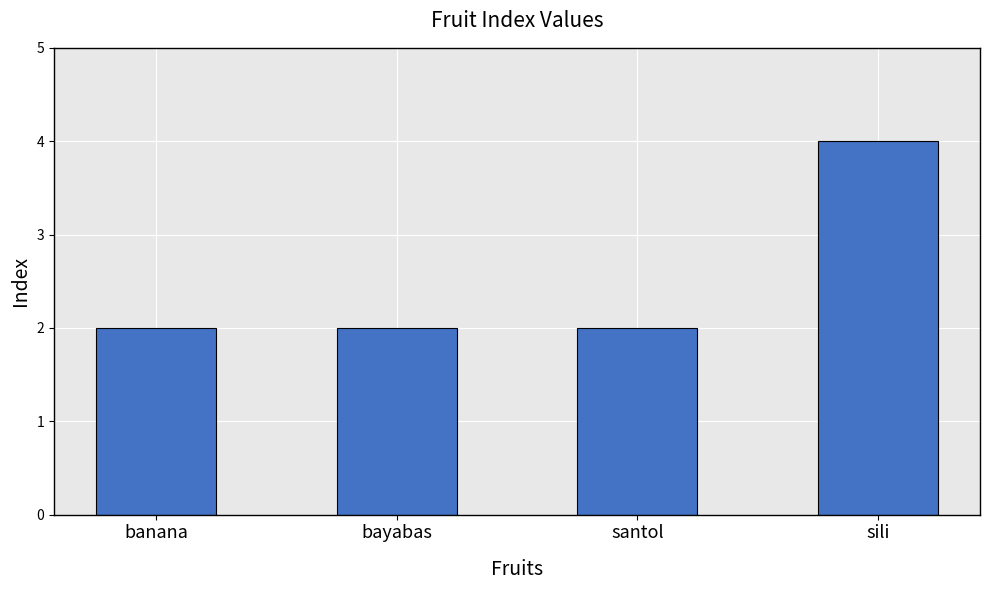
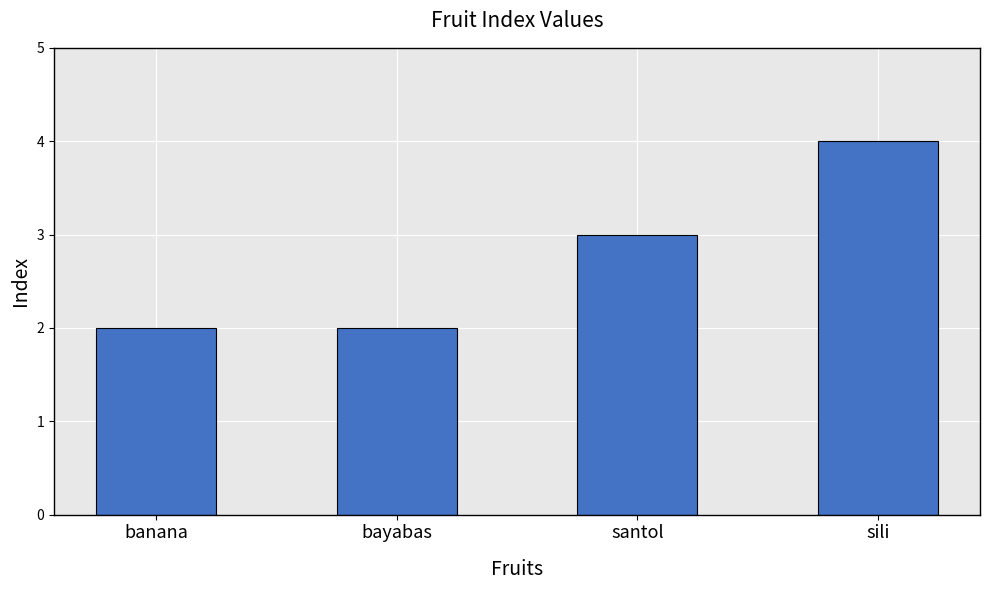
santol: 2 -> 3
